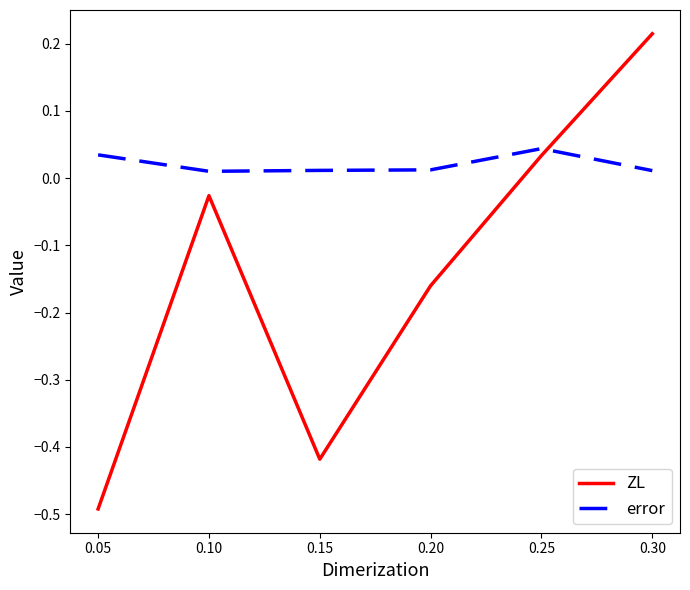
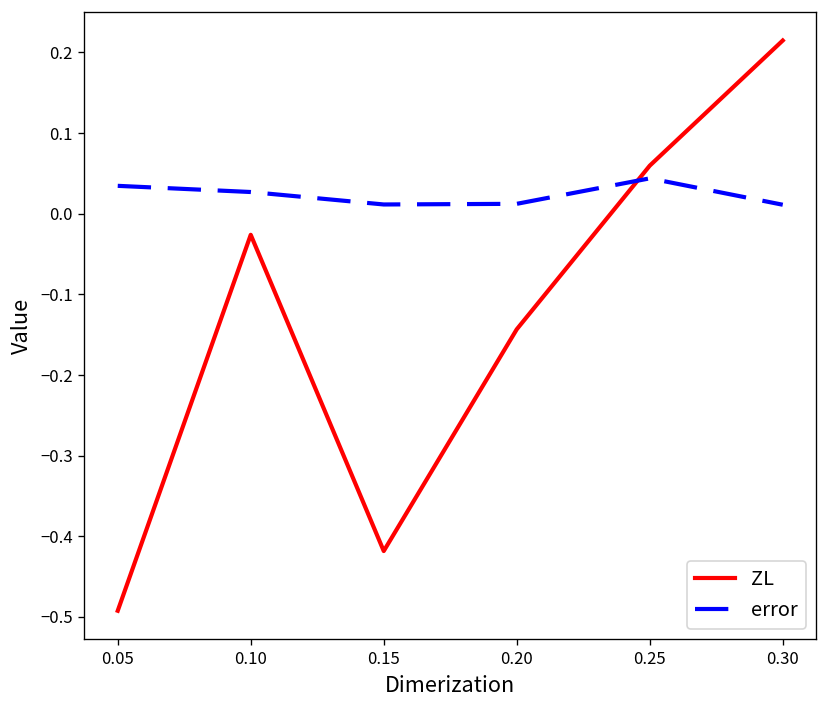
error, 0.10: 0.01 -> 0.03
ZL, 0.20: -0.16 -> -0.14
ZL, 0.25: 0.03 -> 0.06
